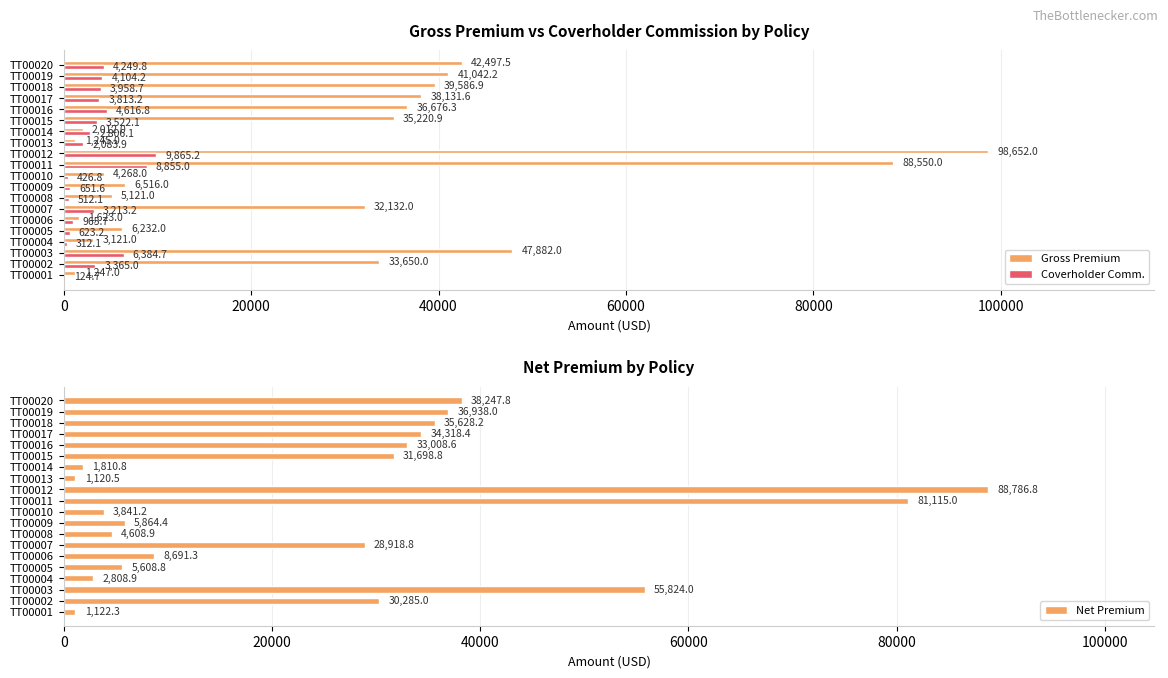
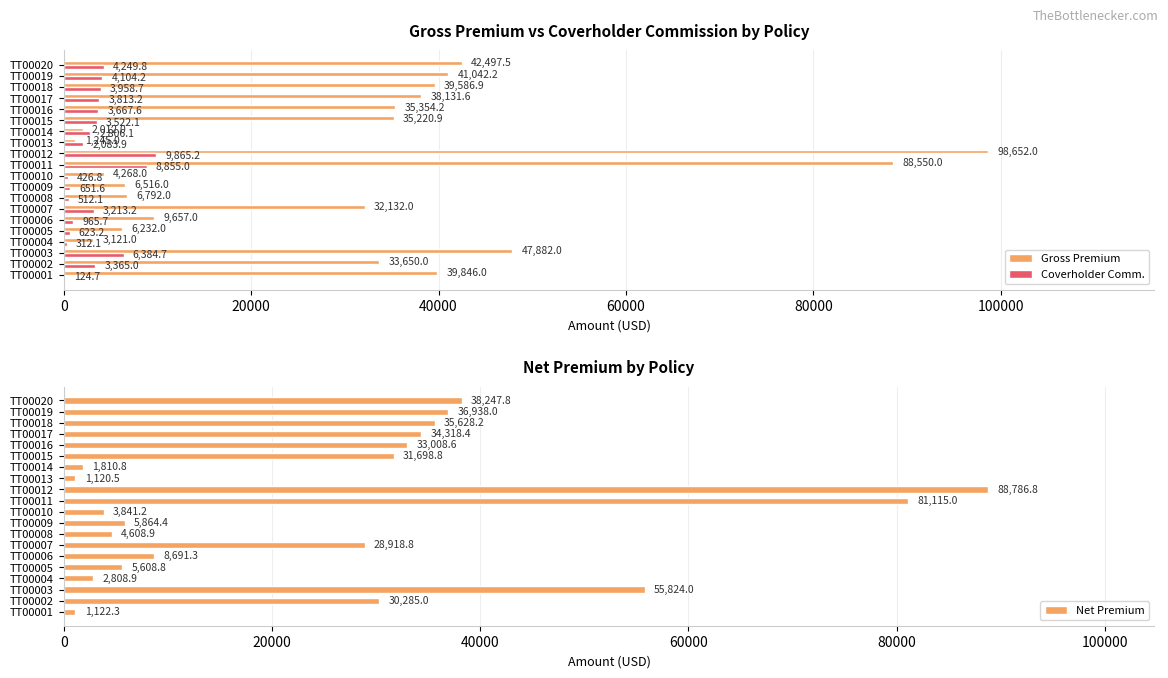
Gross Premium vs Coverholder Commission by Policy, Gross Premium, TT00016: 36,676.3 -> 35,354.2
Gross Premium vs Coverholder Commission by Policy, Coverholder Comm., TT00016: 4,616.8 -> 3,667.6
Gross Premium vs Coverholder Commission by Policy, Gross Premium, TT00008: 5,121.0 -> 6,792.0
Gross Premium vs Coverholder Commission by Policy, Gross Premium, TT00006: 1,623.0 -> 9,657.0
Gross Premium vs Coverholder Commission by Policy, Gross Premium, TT00001: 1,247.0 -> 39,846.0
